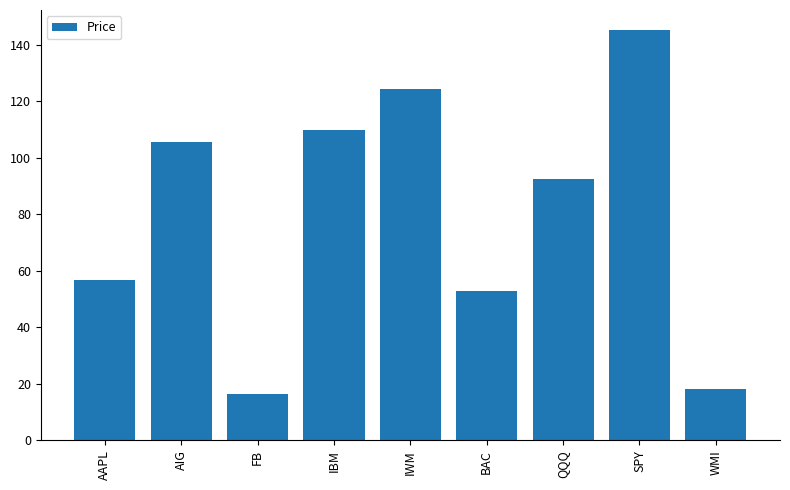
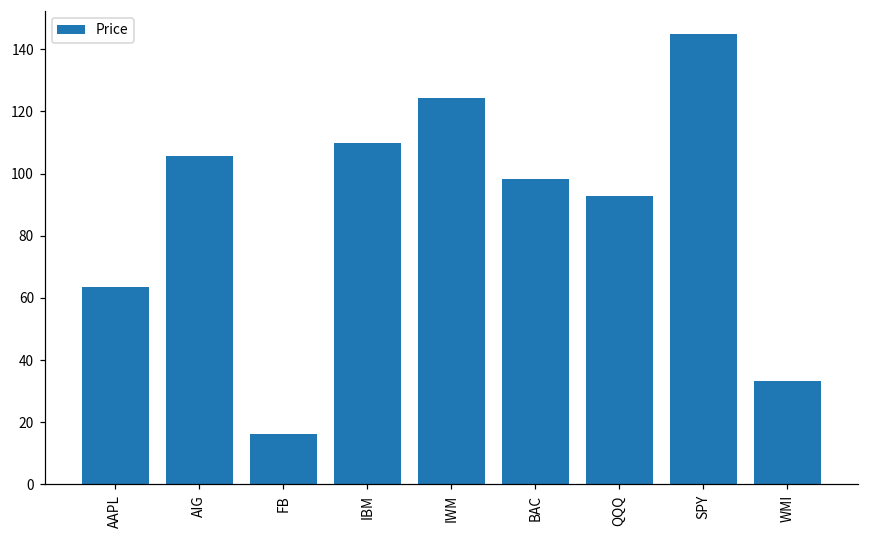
AAPL: 57 -> 63
BAC: 53 -> 98
WMI: 18 -> 33
